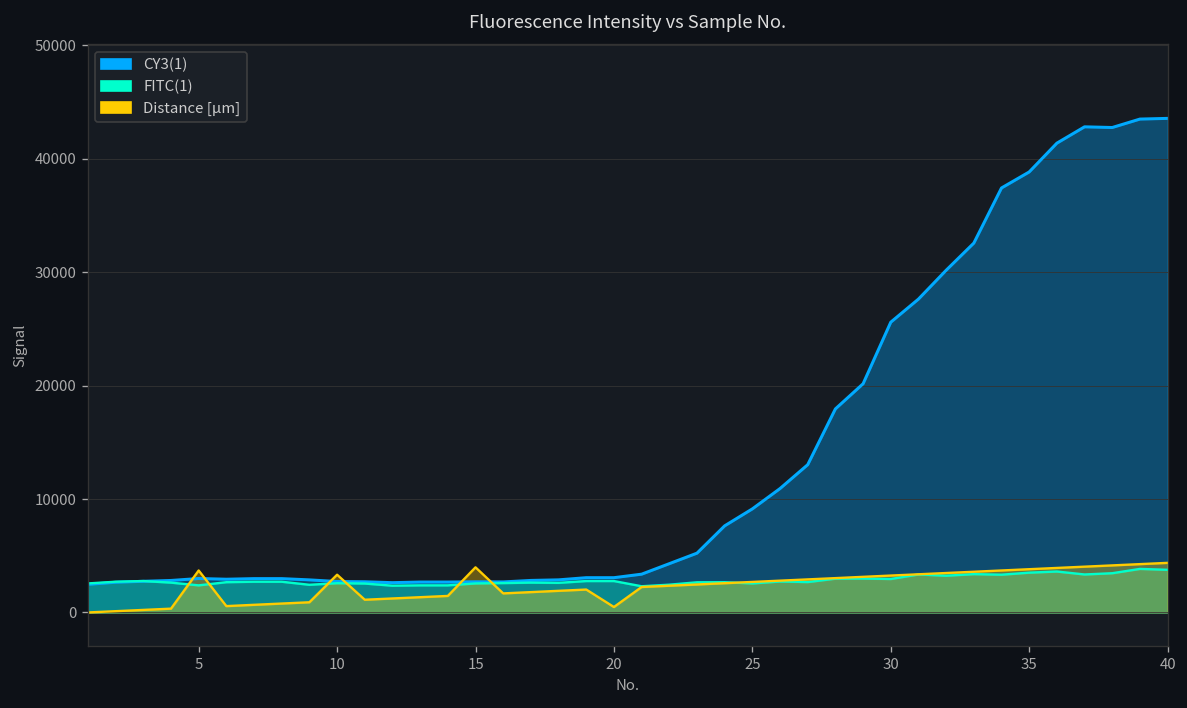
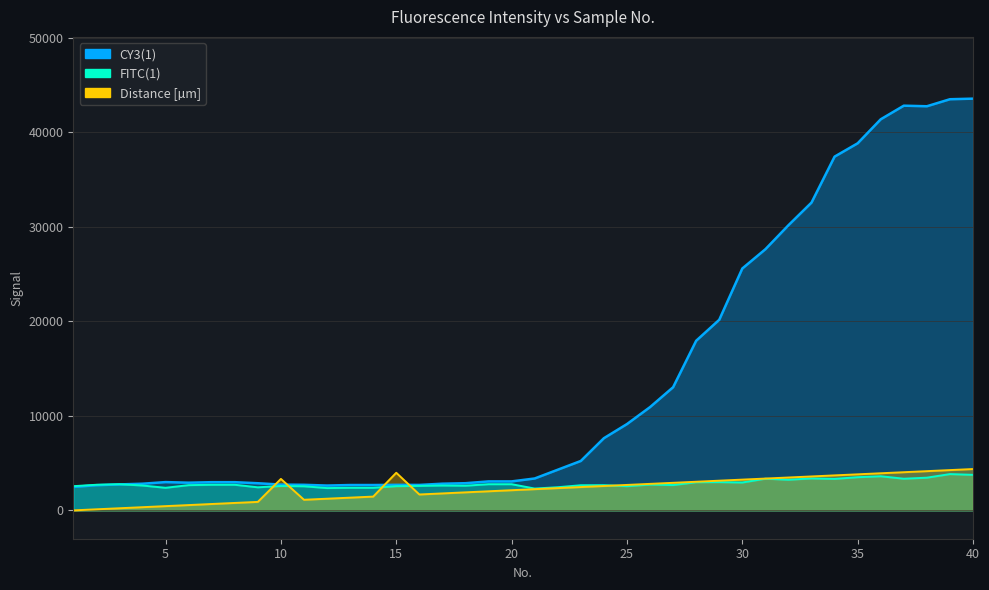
Distance [µm], 5: 4000 -> 0
Distance [µm], 20: 0 -> 2000
